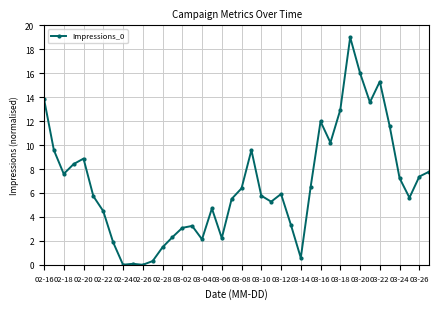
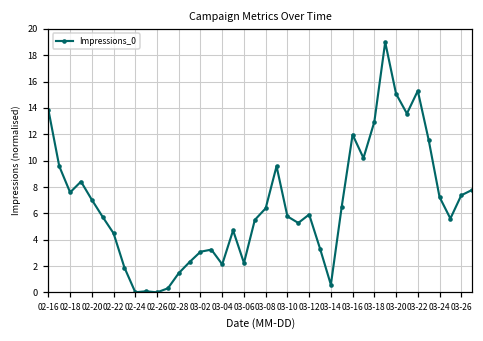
02-20: 8.9 -> 7.0
03-20: 16.0 -> 15.1
